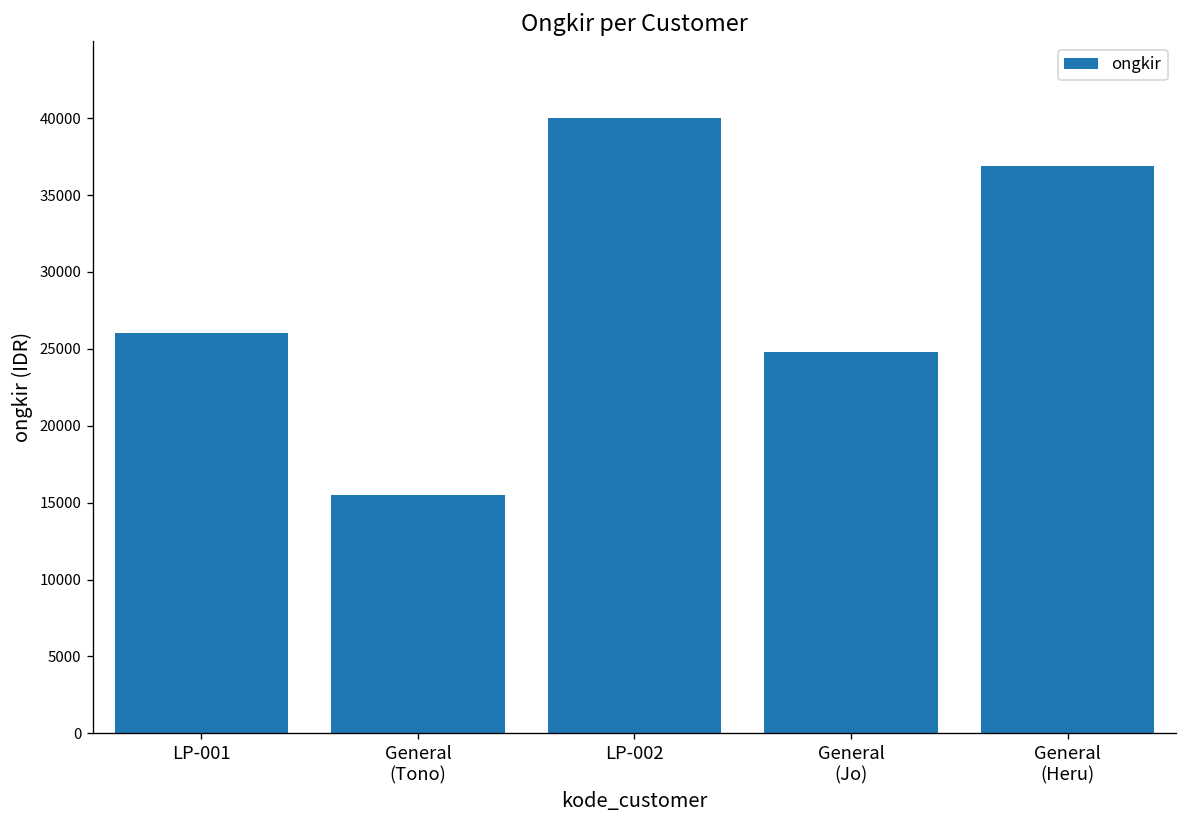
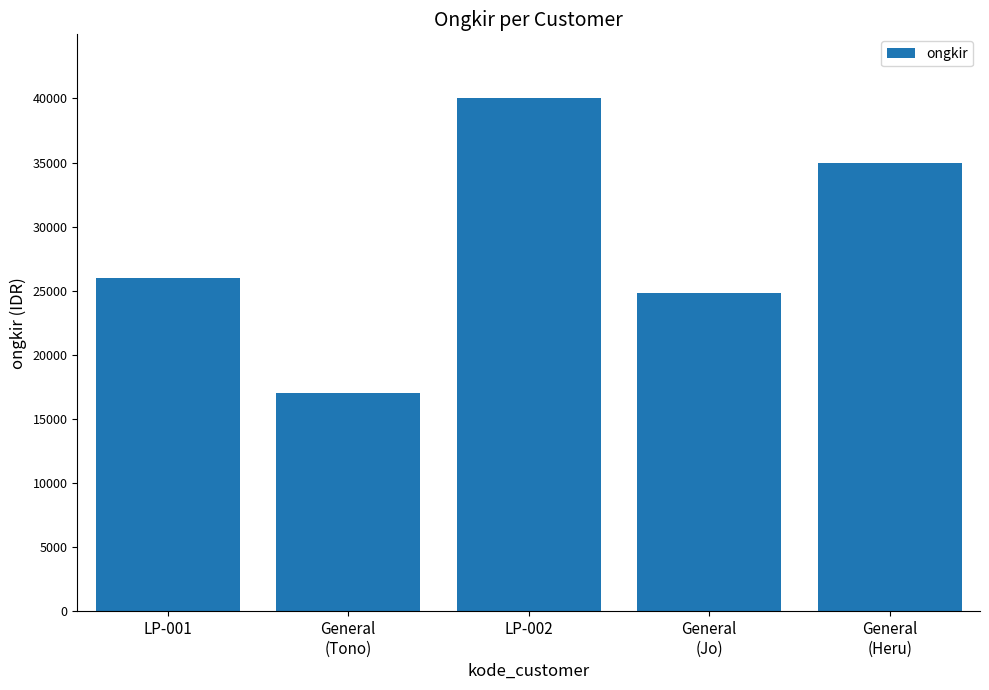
General (Tono): 15500 -> 17000
General (Heru): 36900 -> 35000
